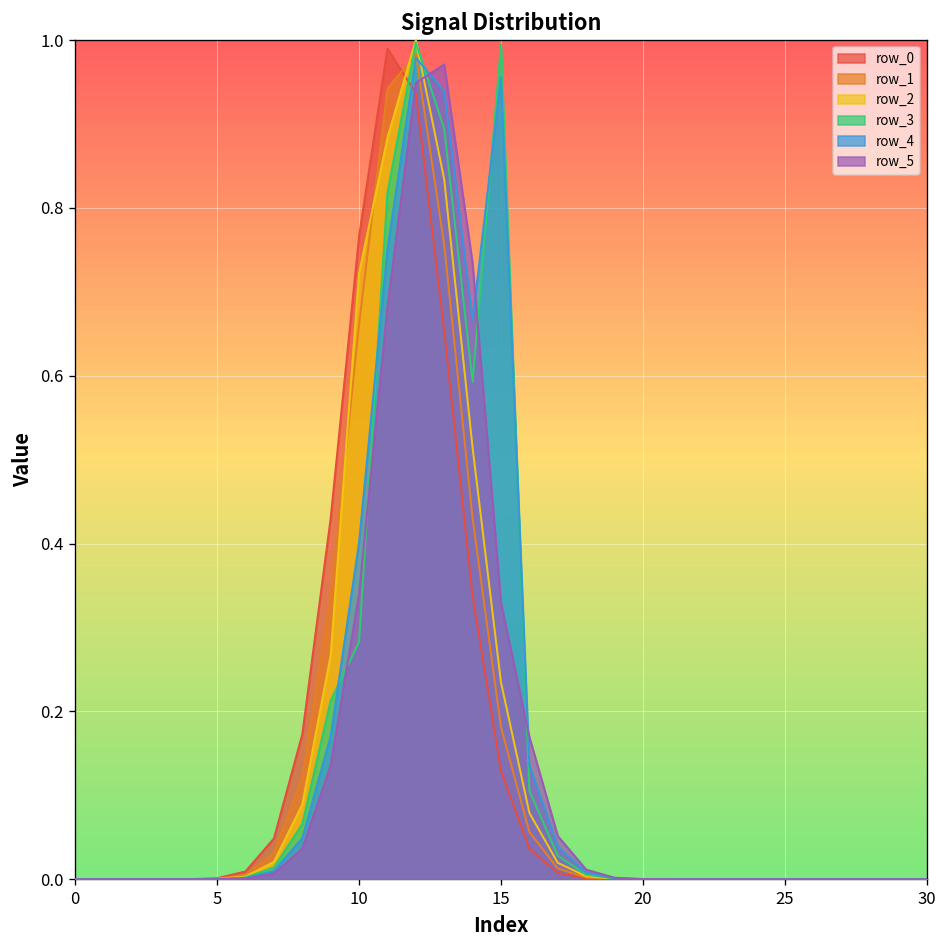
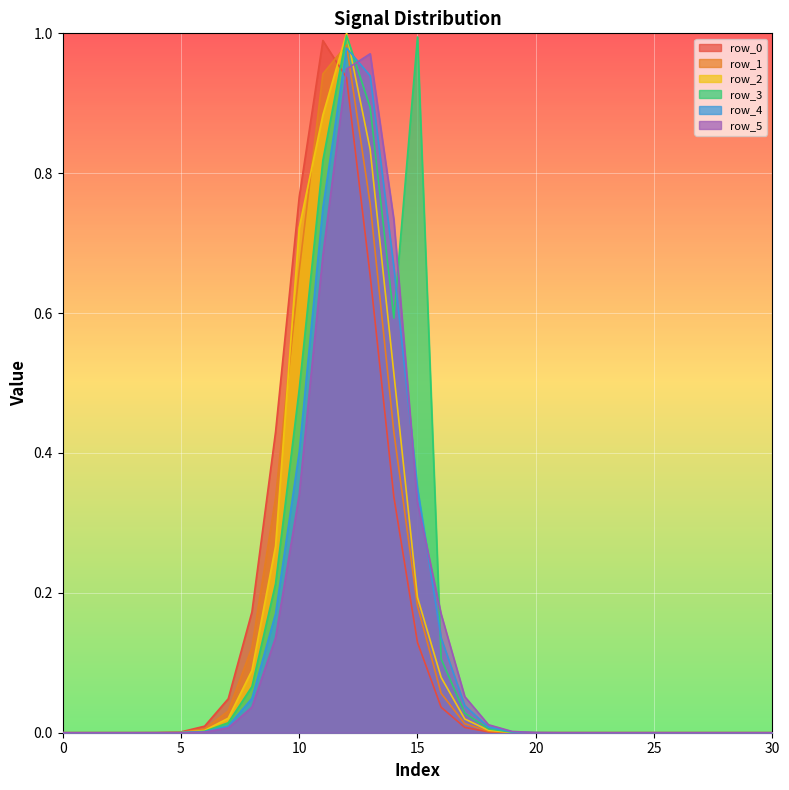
row_3, 10: 0.28 -> 0.49
row_2, 15: 0.23 -> 0.19
row_4, 15: 0.96 -> 0.35
